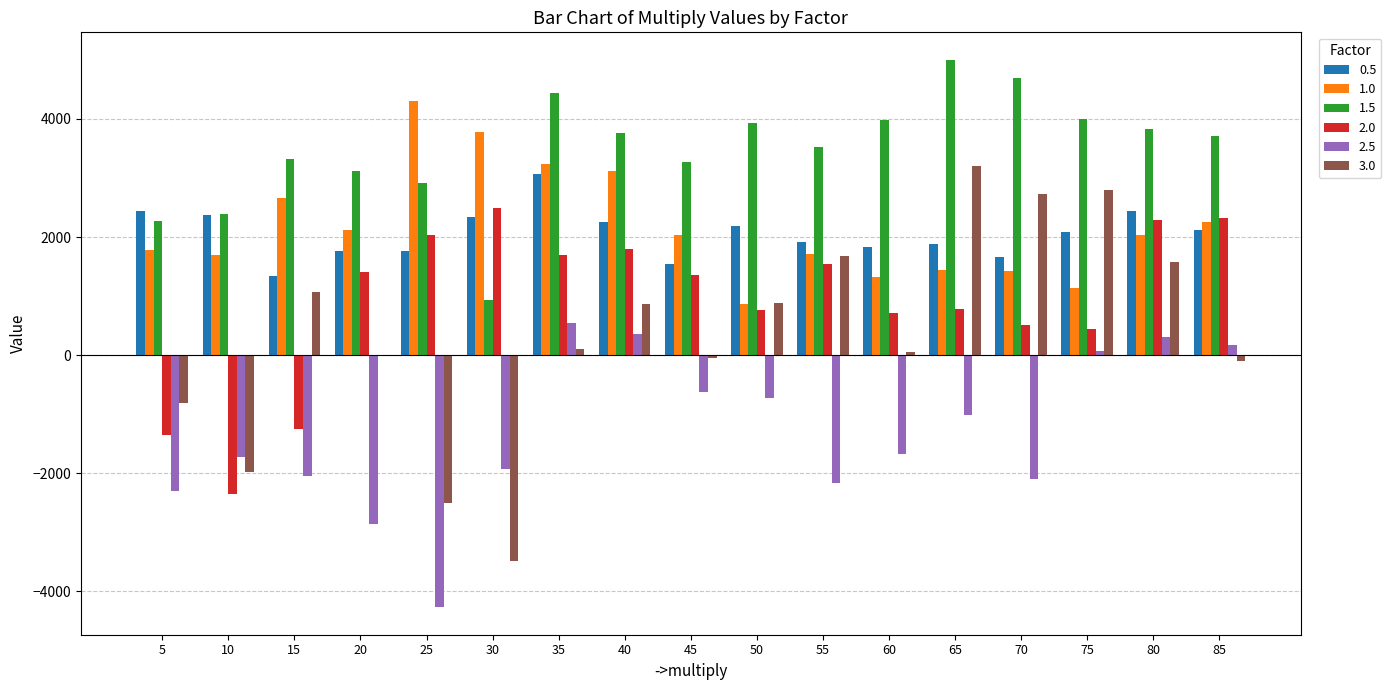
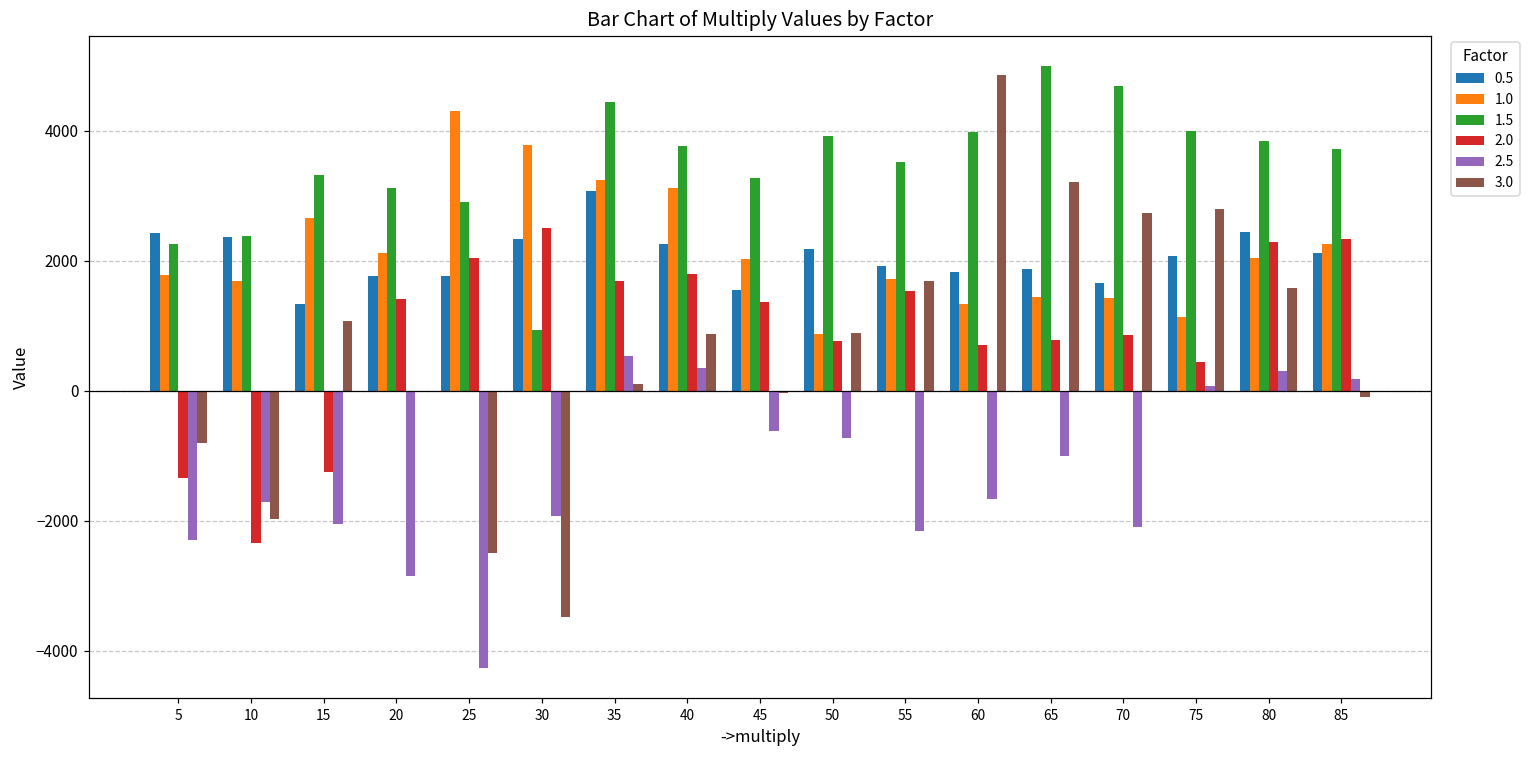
3.0, 60: 0 -> 4900
2.0, 70: 500 -> 900
